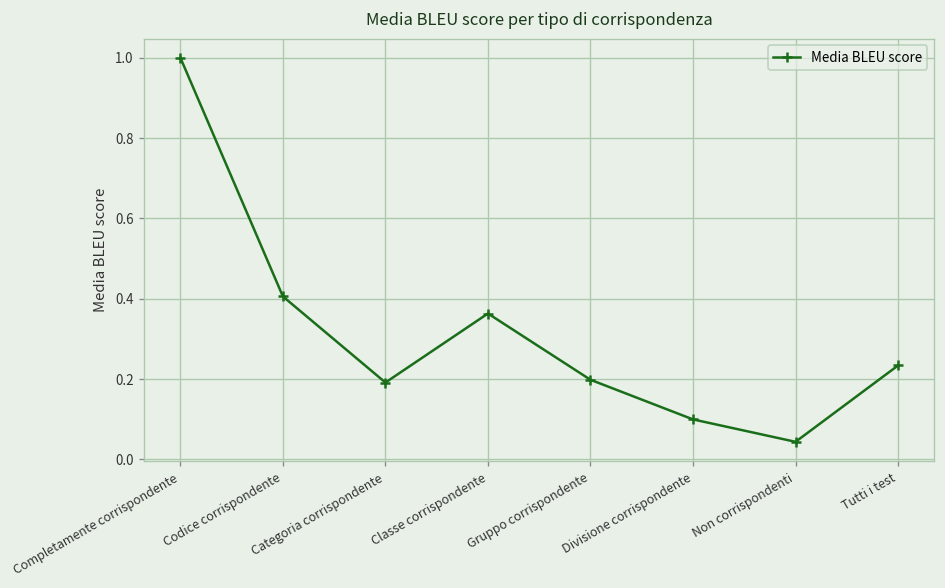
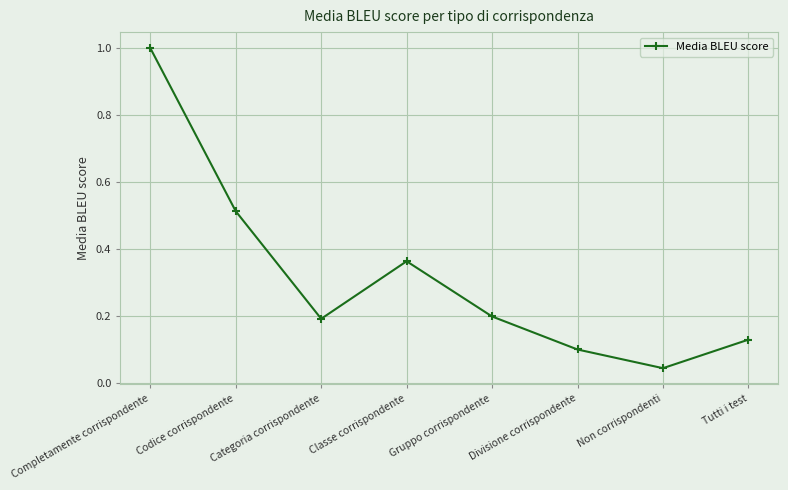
Codice corrispondente: 0.41 -> 0.51
Tutti i test: 0.23 -> 0.13
